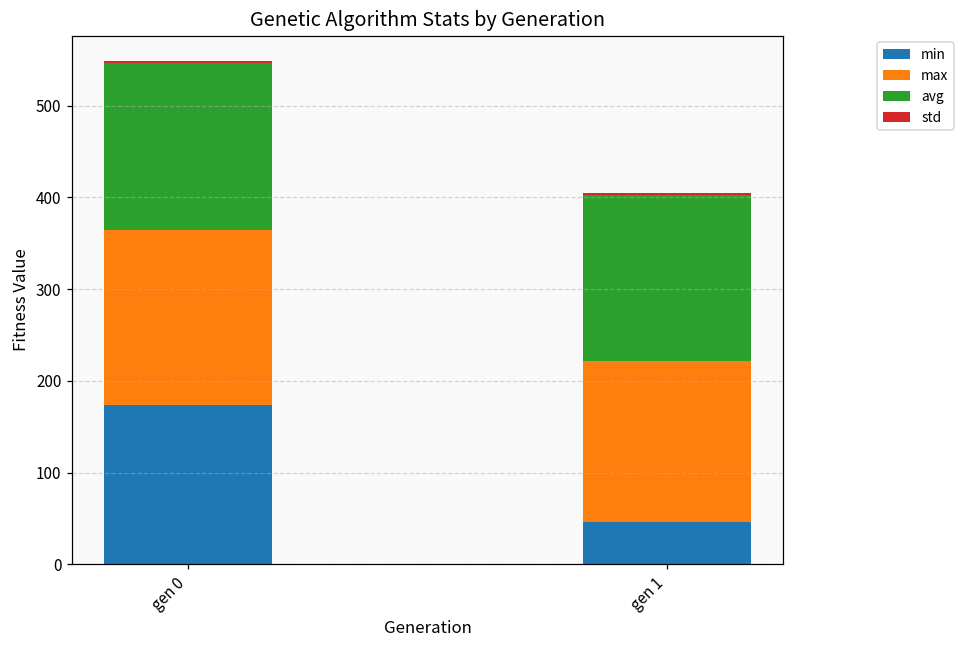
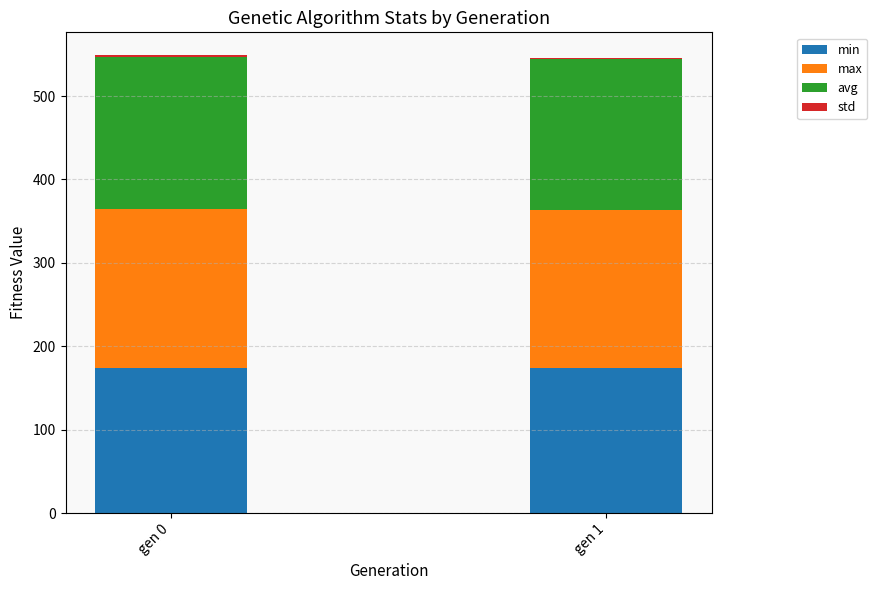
min, gen 1: 50 -> 170
max, gen 1: 180 -> 190
